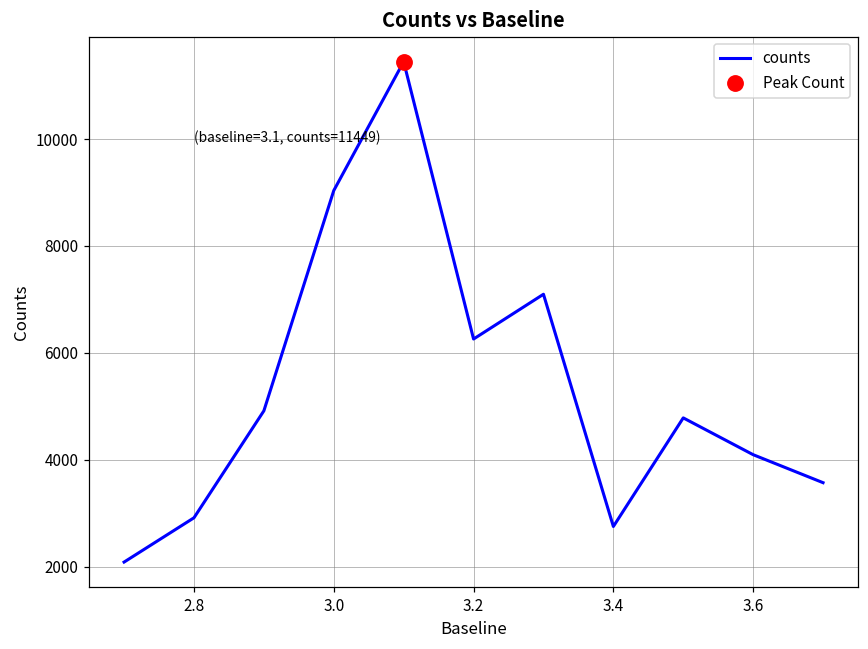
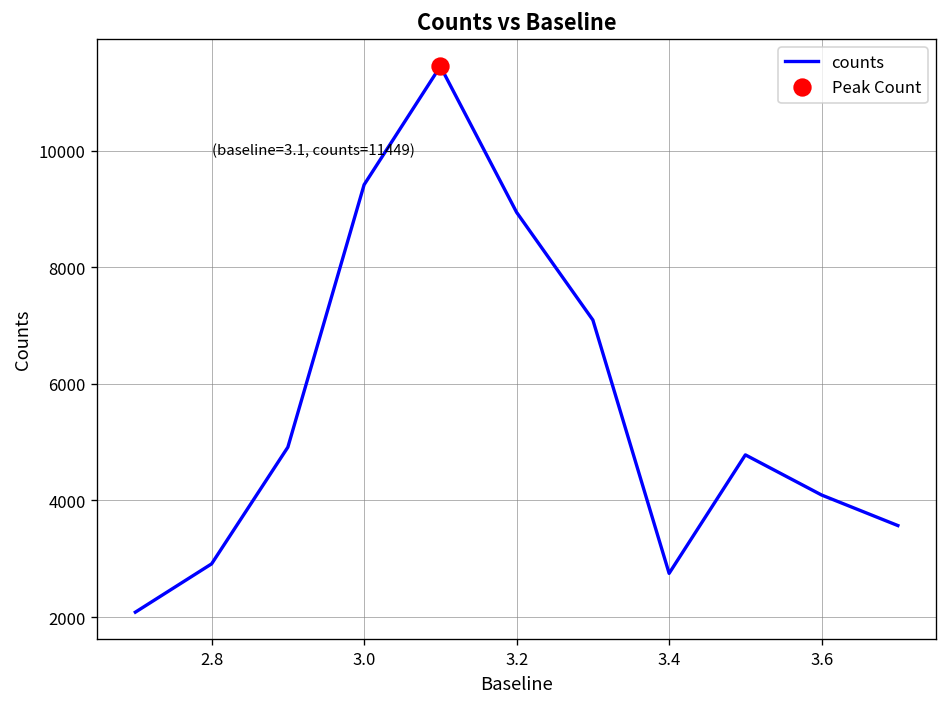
counts, 3.0: 9000 -> 9400
counts, 3.2: 6300 -> 8900
